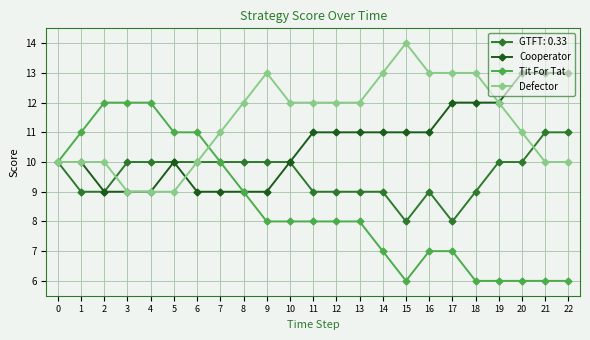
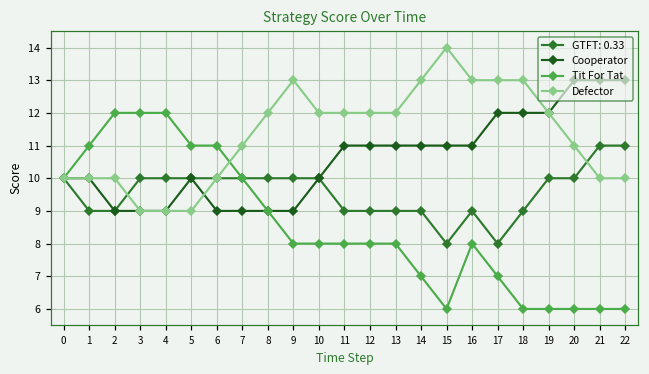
Tit For Tat, 16: 7 -> 8
